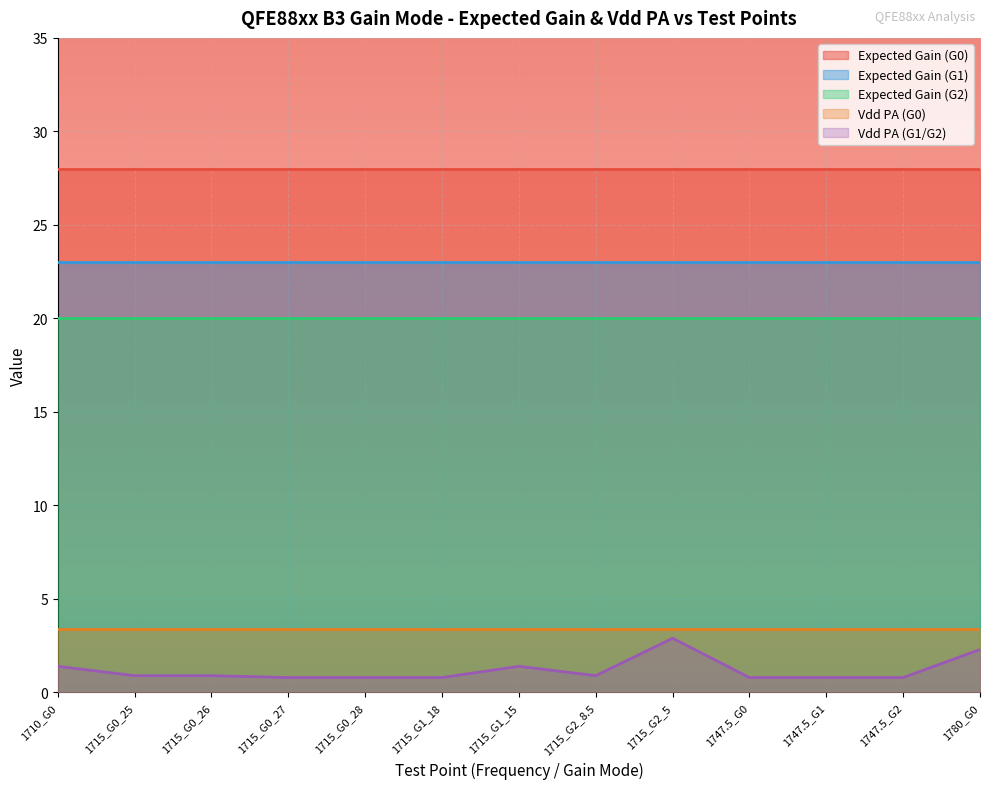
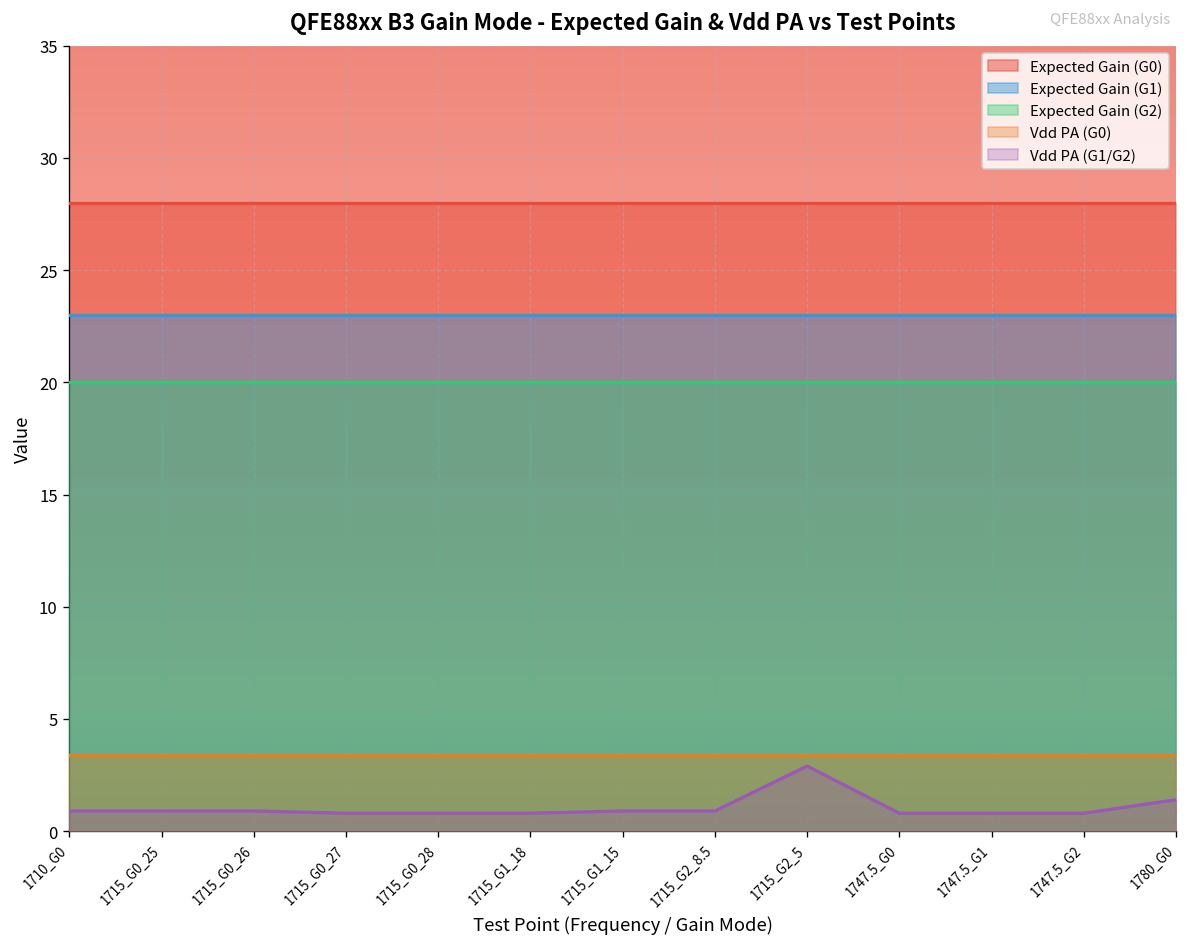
Vdd PA (G1/G2), 1710_G0: 1.4 -> 0.9
Vdd PA (G1/G2), 1715_G1_15: 1.4 -> 0.9
Vdd PA (G1/G2), 1780_G0: 2.3 -> 1.4
